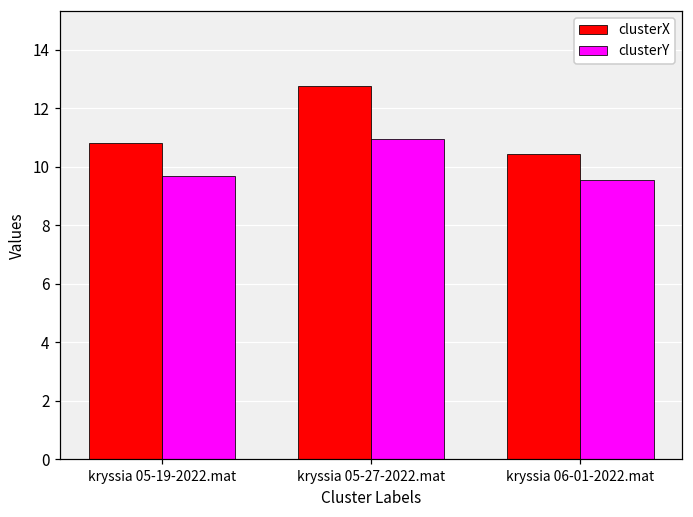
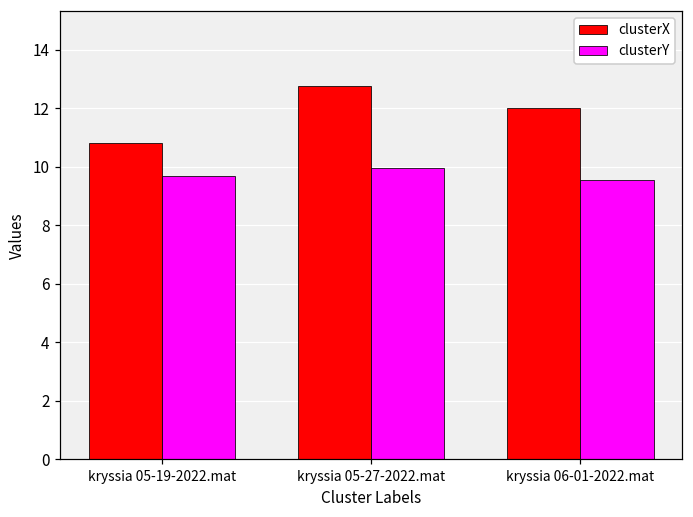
clusterY, kryssia 05-27-2022.mat: 11.0 -> 10.0
clusterX, kryssia 06-01-2022.mat: 10.4 -> 12.0
